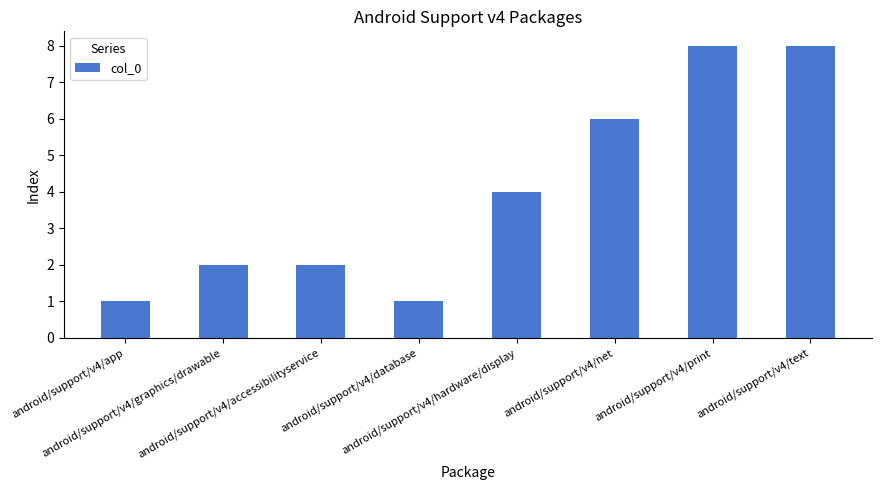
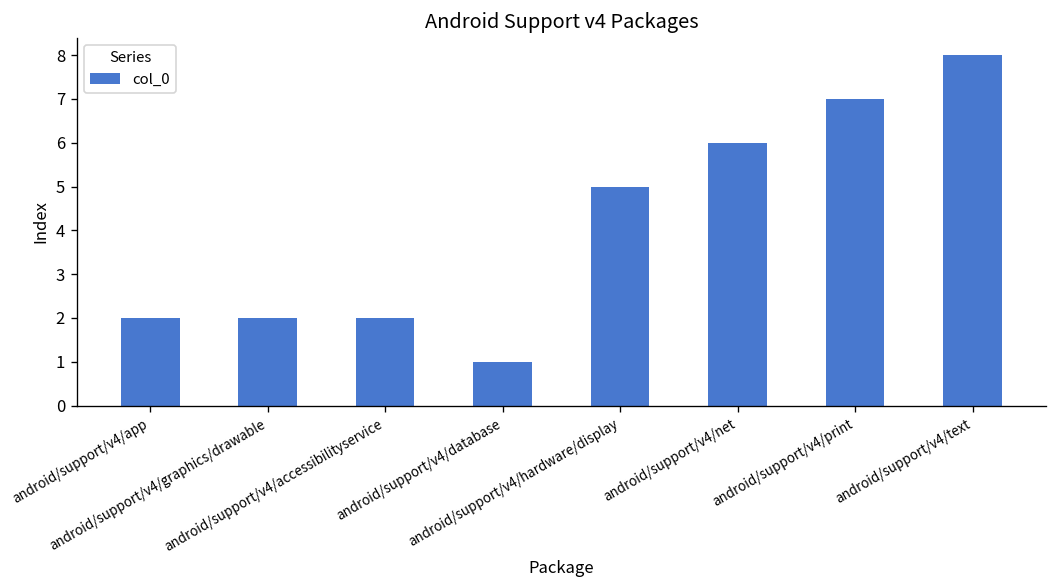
android/support/v4/app: 1 -> 2
android/support/v4/hardware/display: 4 -> 5
android/support/v4/print: 8 -> 7
